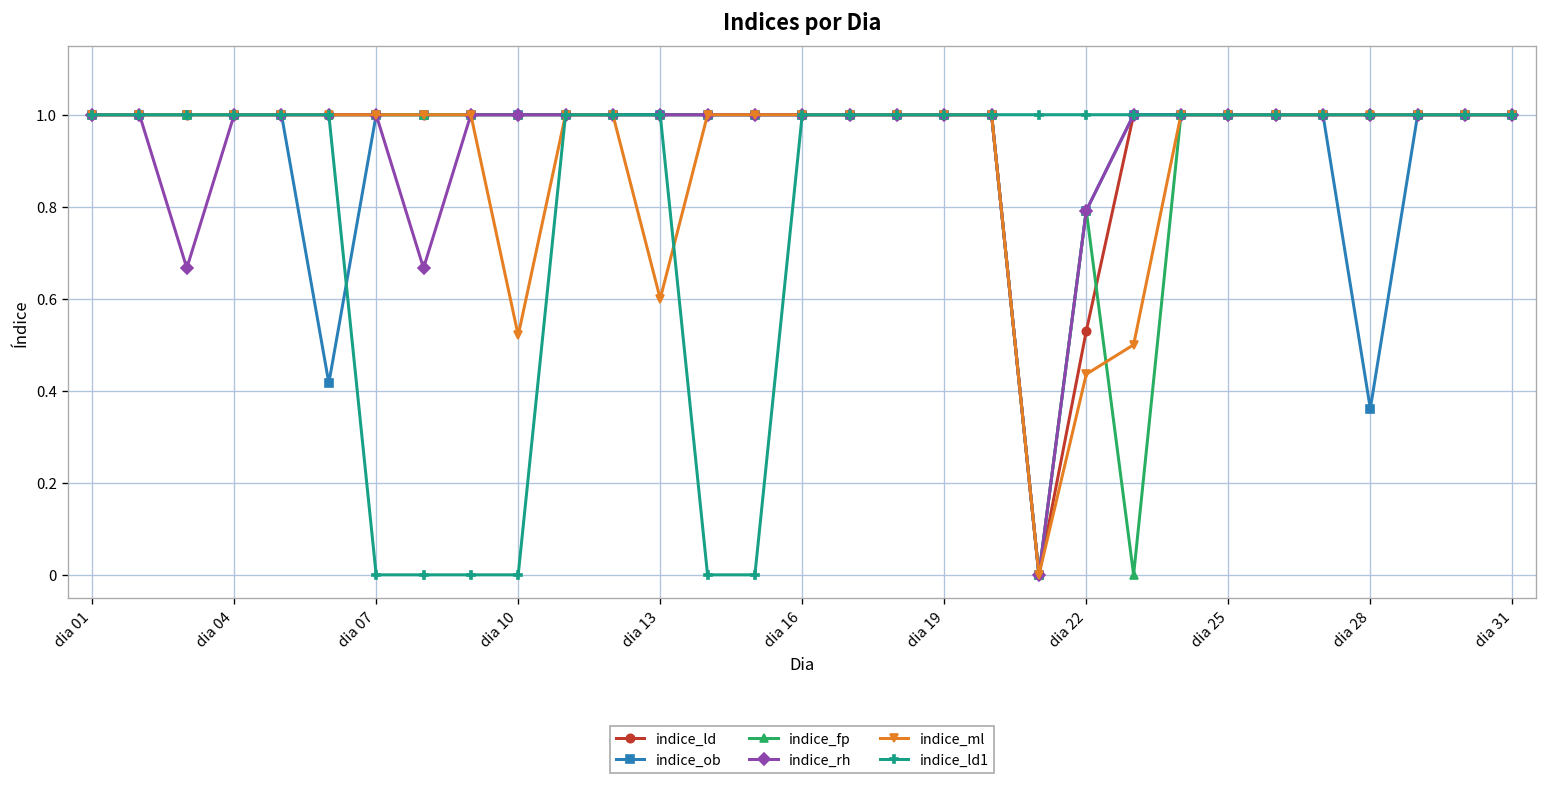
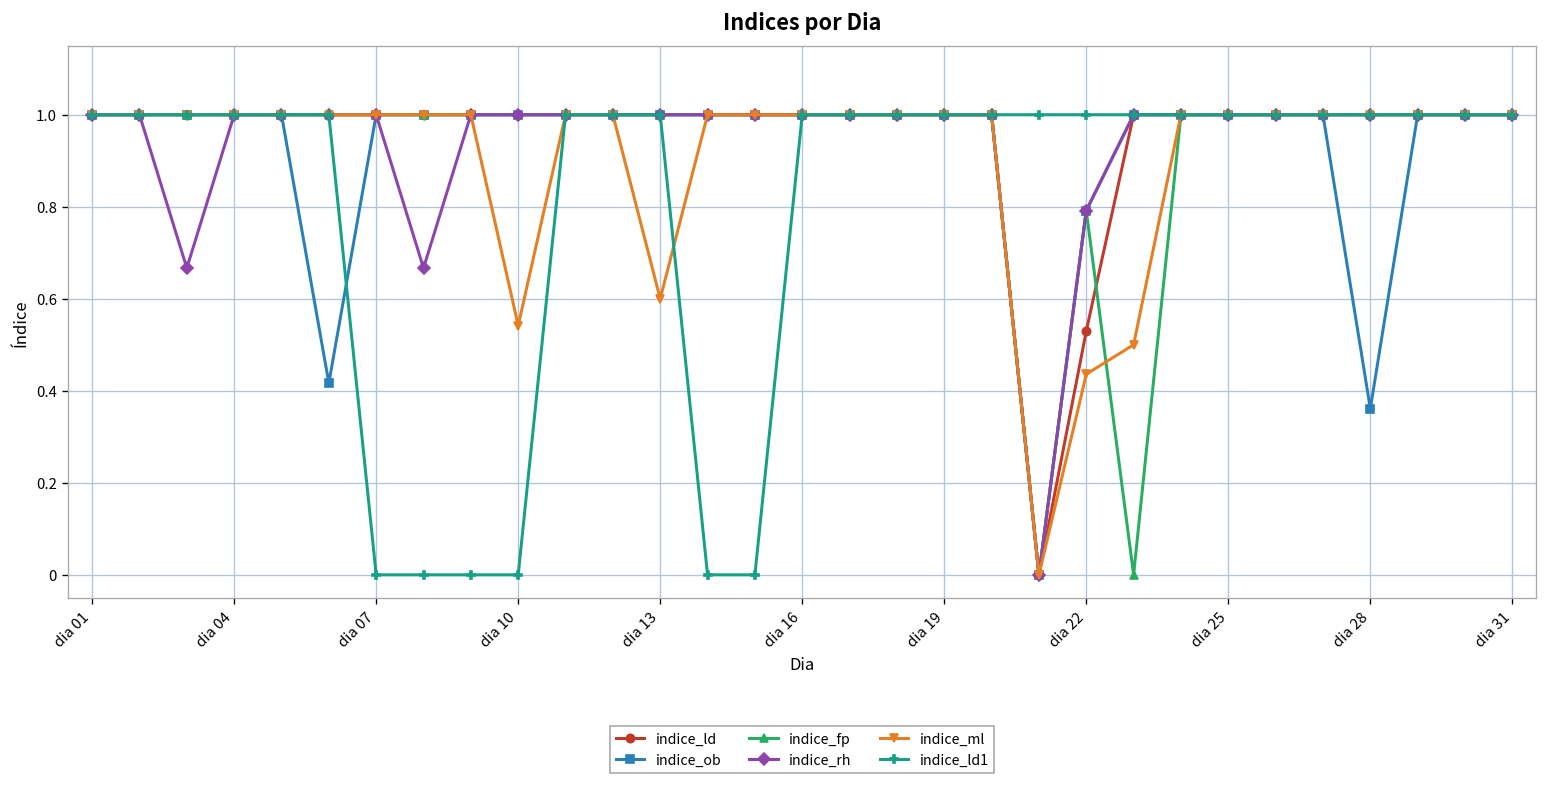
indice_ml, dia 10: 0.52 -> 0.54
